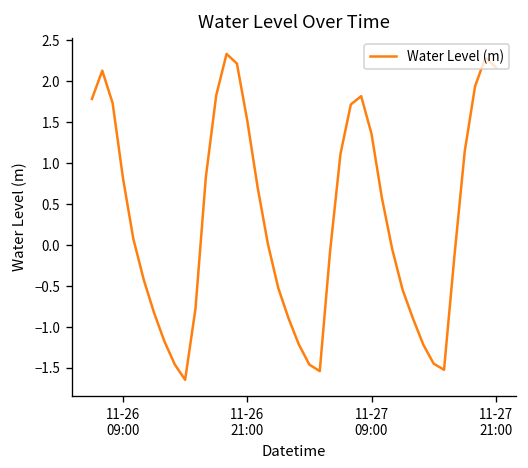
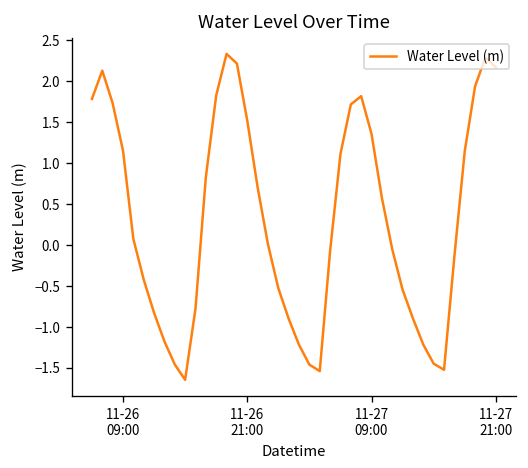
11-26 09:00: 0.8 -> 1.2
